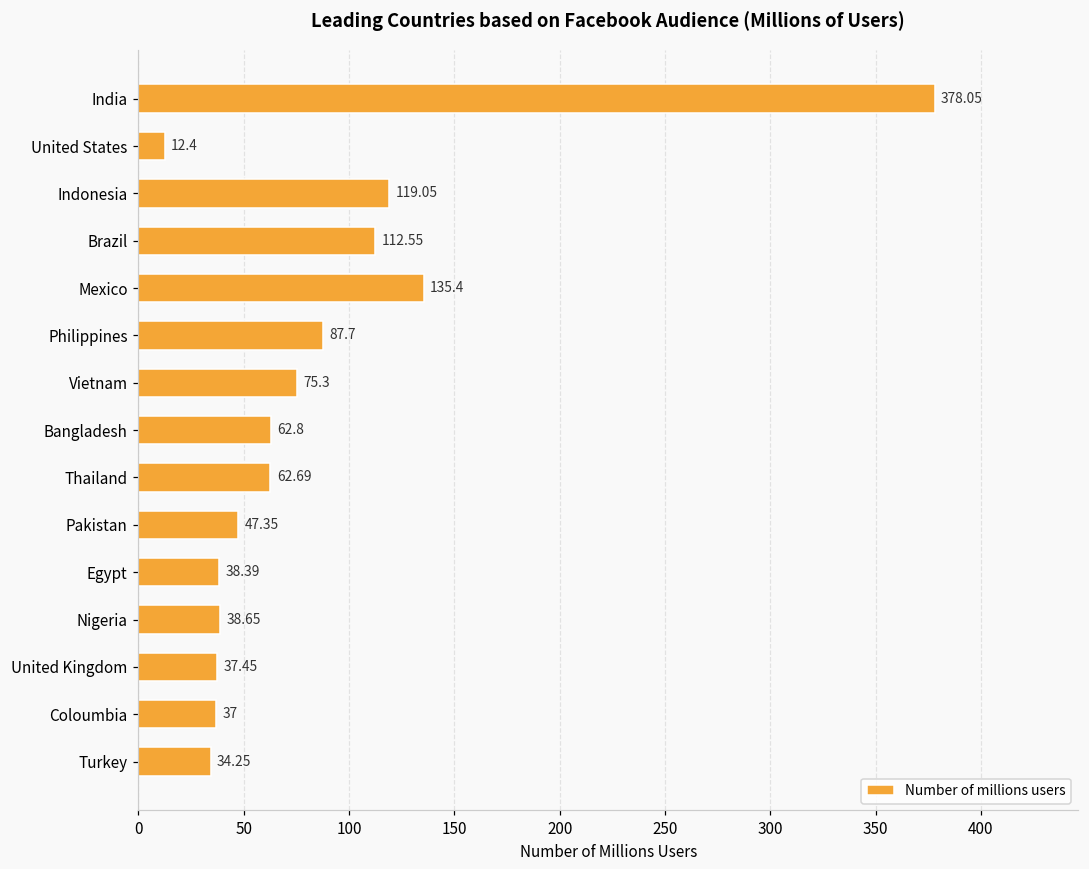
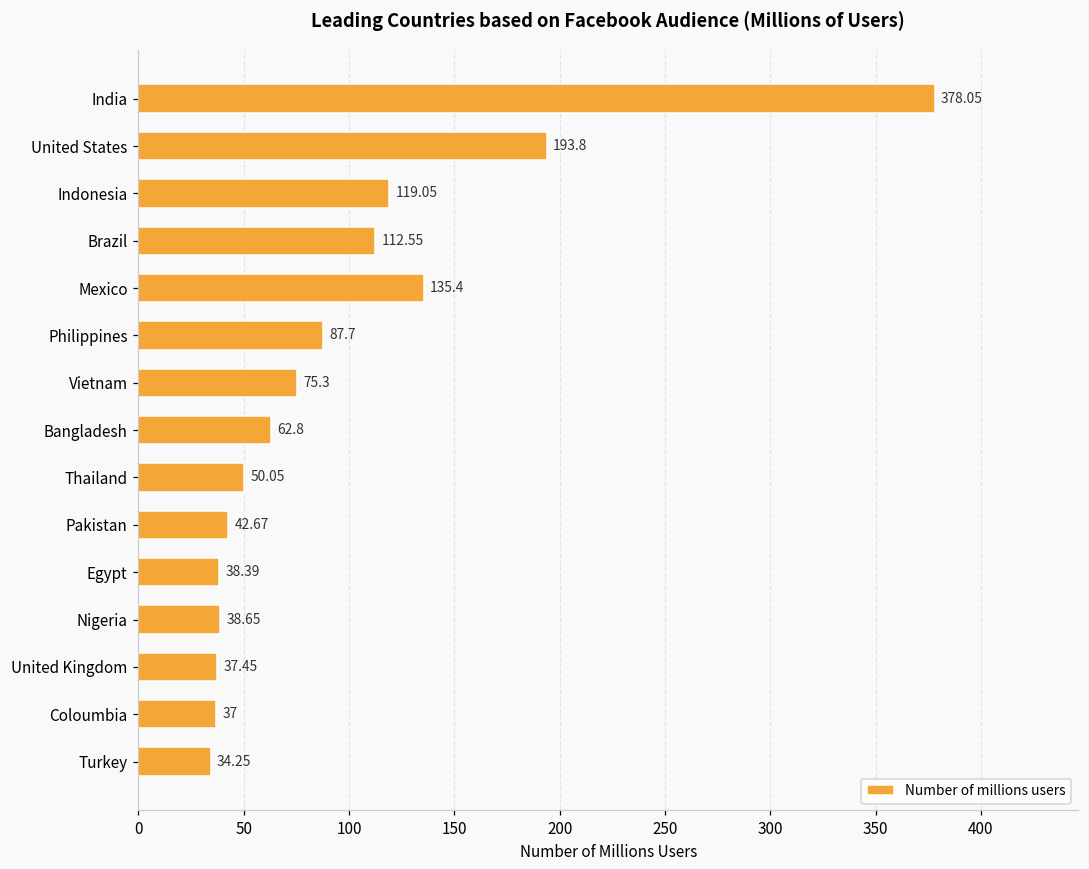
United States: 12.4 -> 193.8
Thailand: 62.69 -> 50.05
Pakistan: 47.35 -> 42.67
